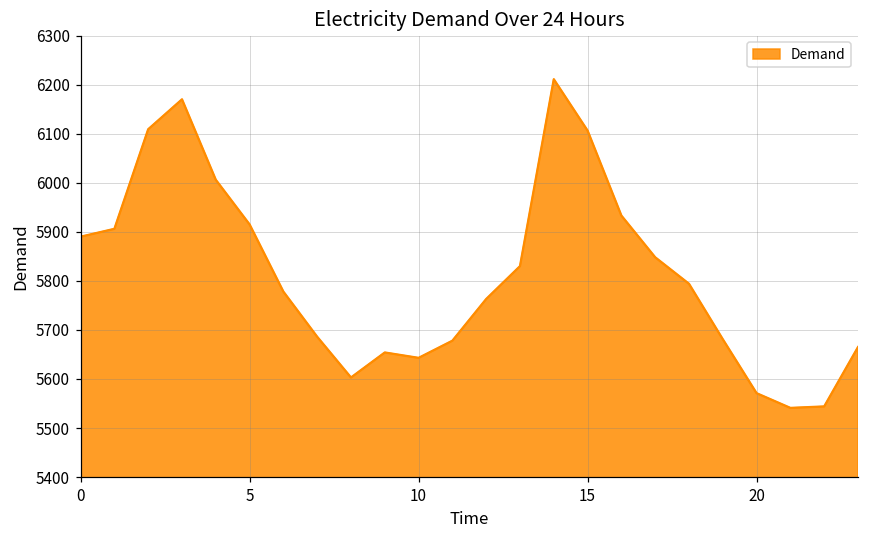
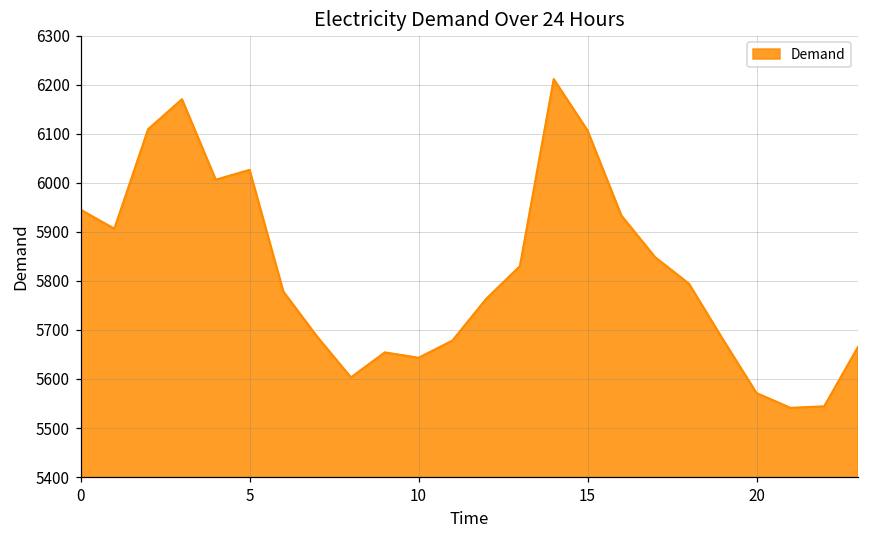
0: 5890 -> 5940
5: 5920 -> 6030
